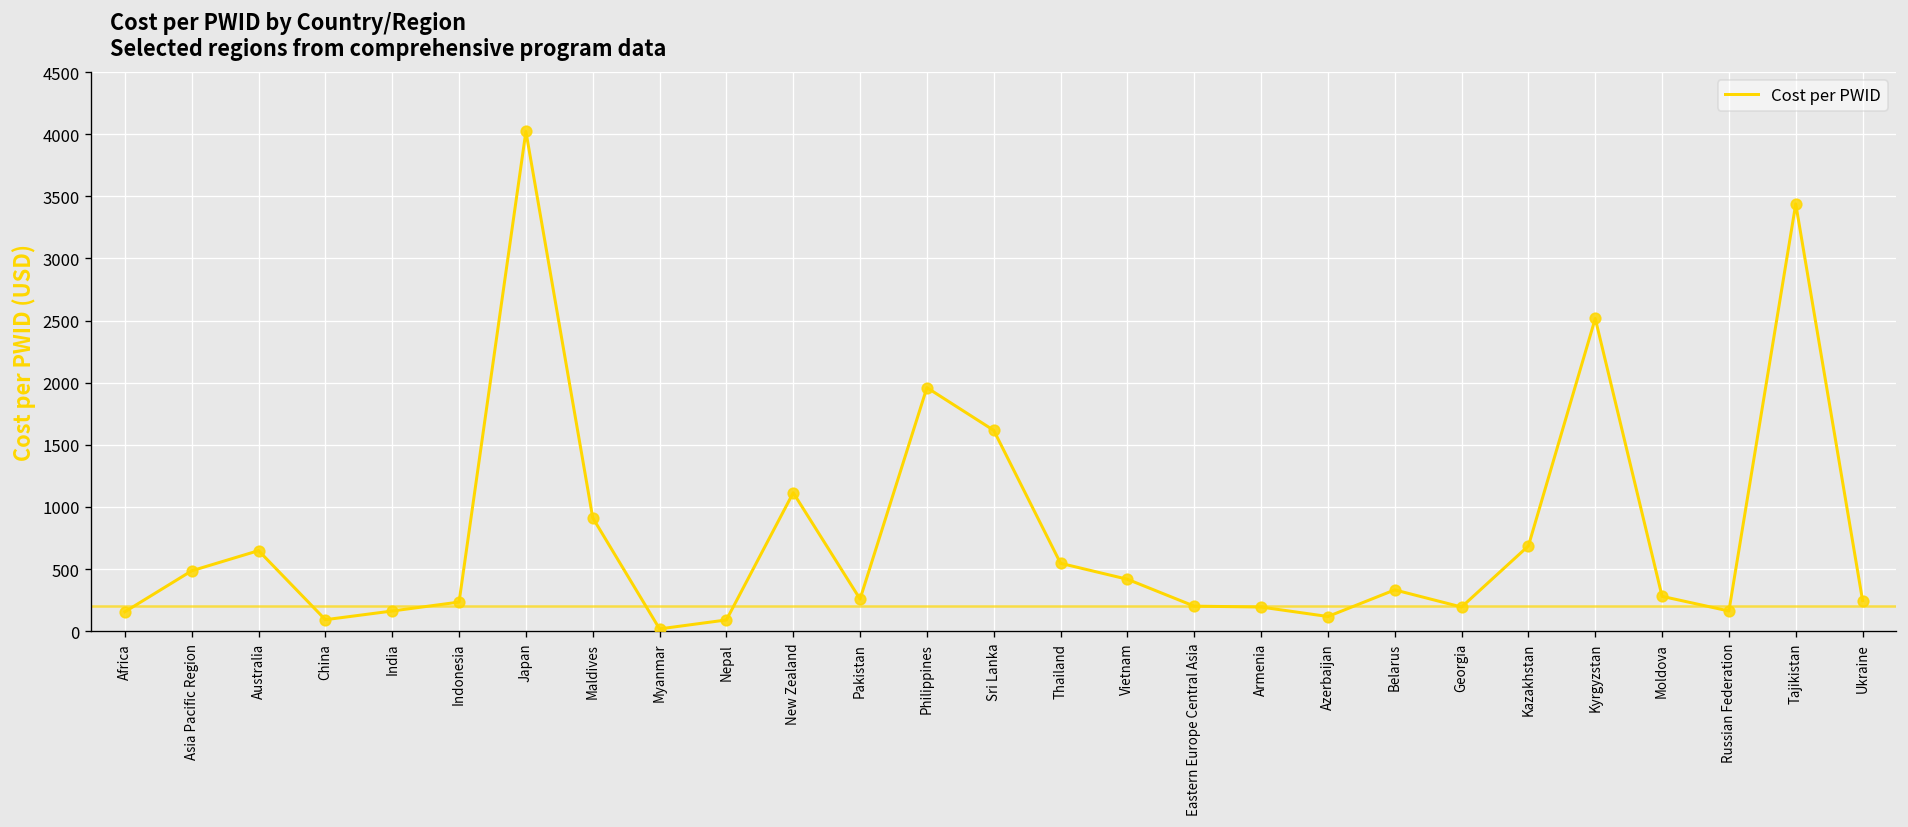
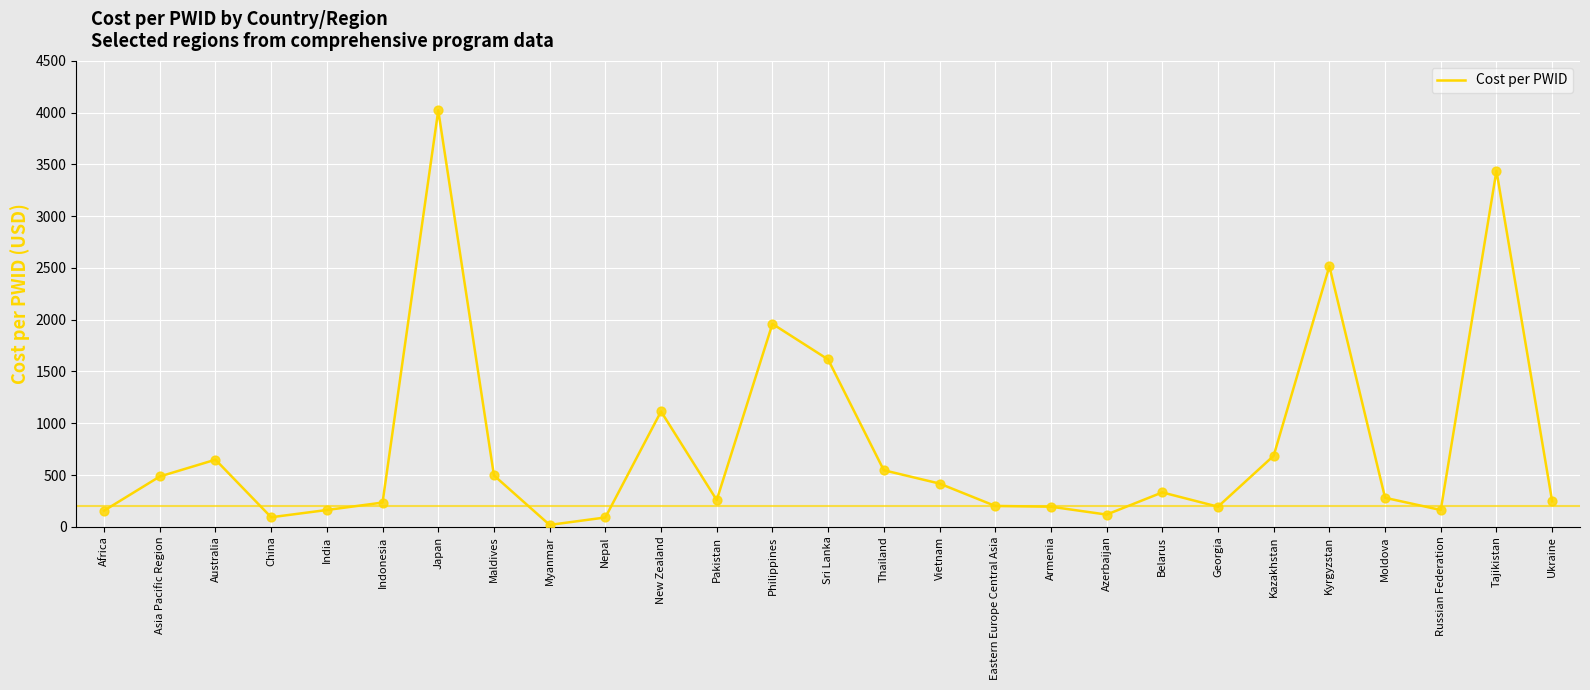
Maldives: 910 -> 500
